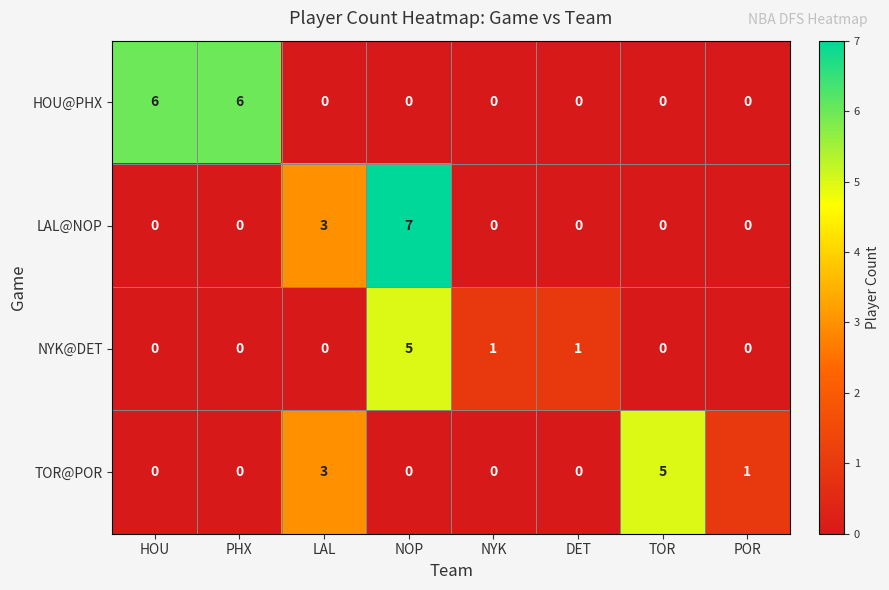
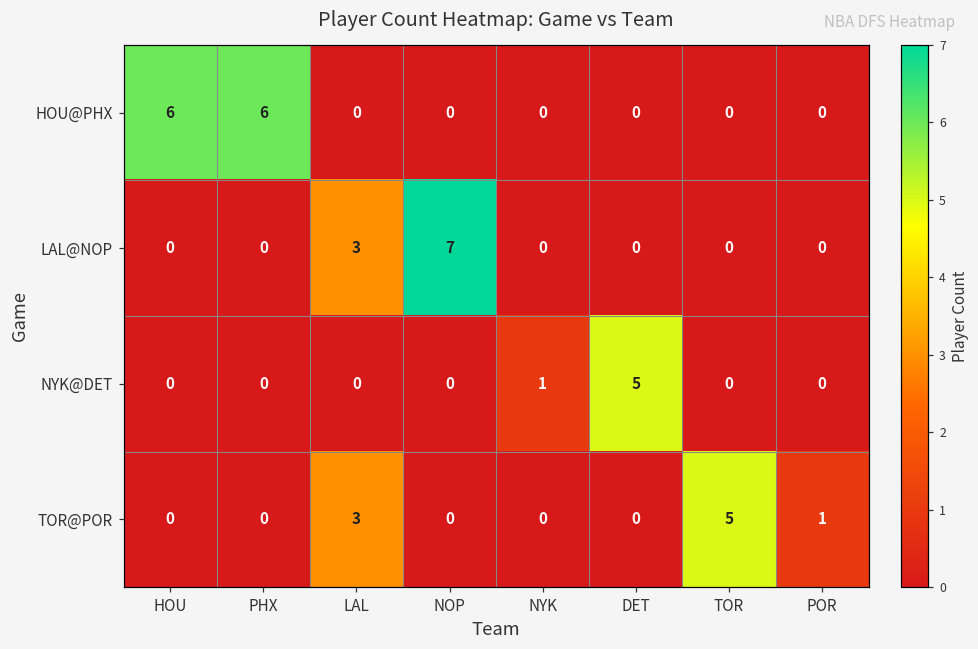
NYK@DET, NOP: 5 -> 0
NYK@DET, DET: 1 -> 5
